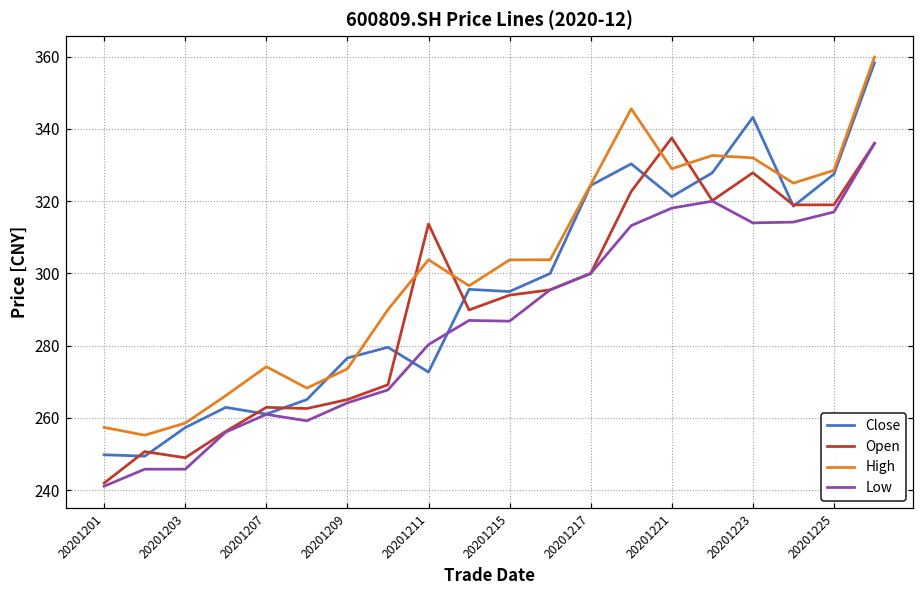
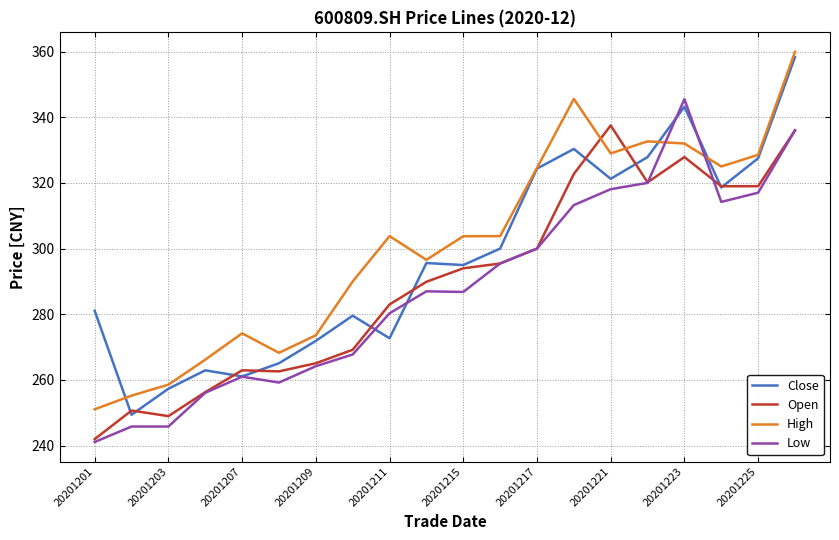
Close, 20201201: 250 -> 281
High, 20201201: 257 -> 251
Close, 20201209: 277 -> 272
Open, 20201211: 314 -> 283
Low, 20201223: 314 -> 346
